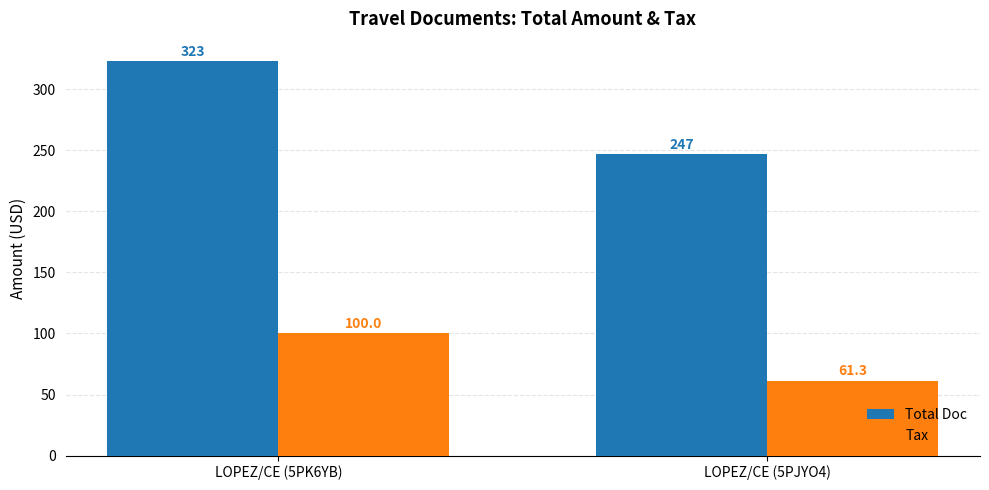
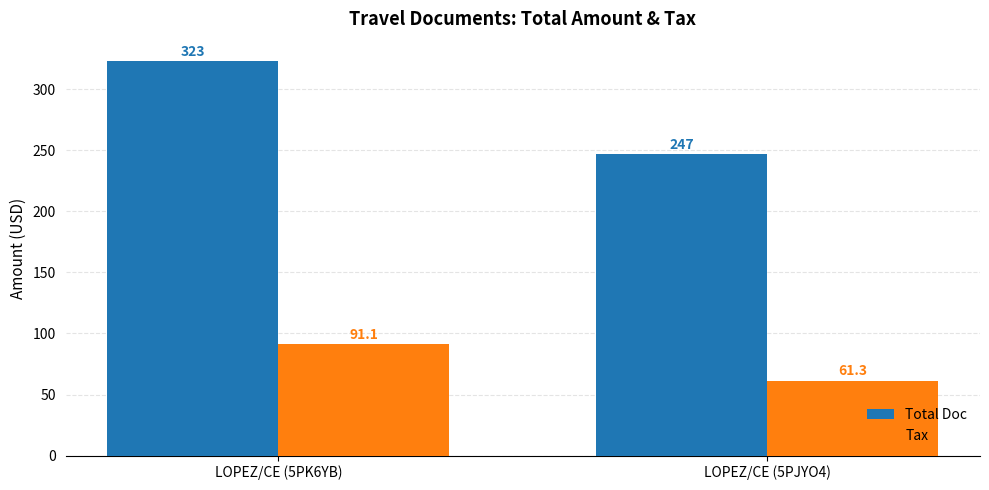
Tax, LOPEZ/CE (5PK6YB): 100.0 -> 91.1
